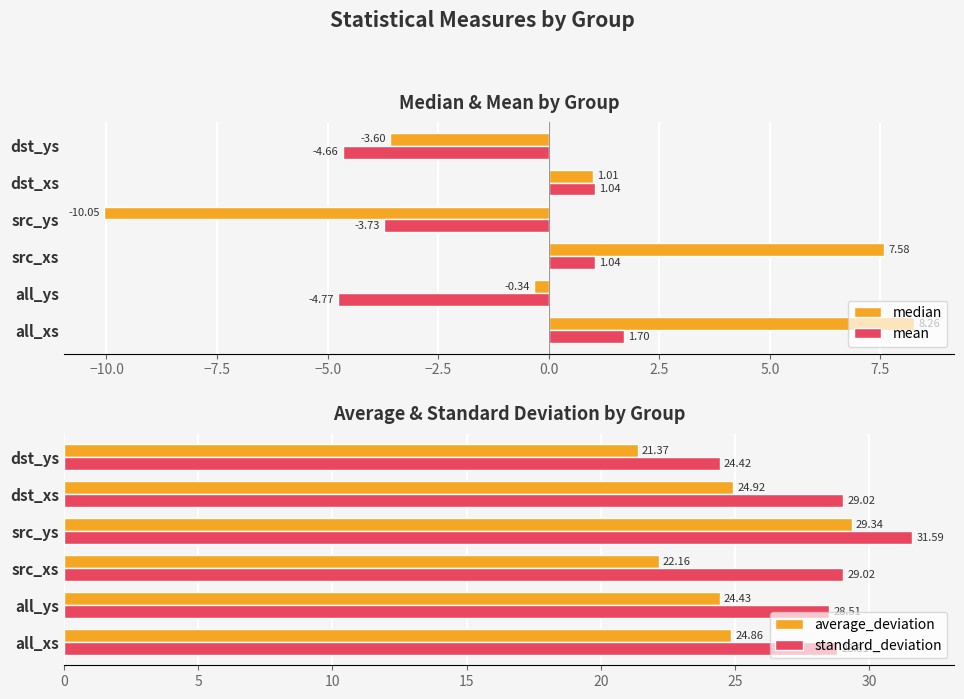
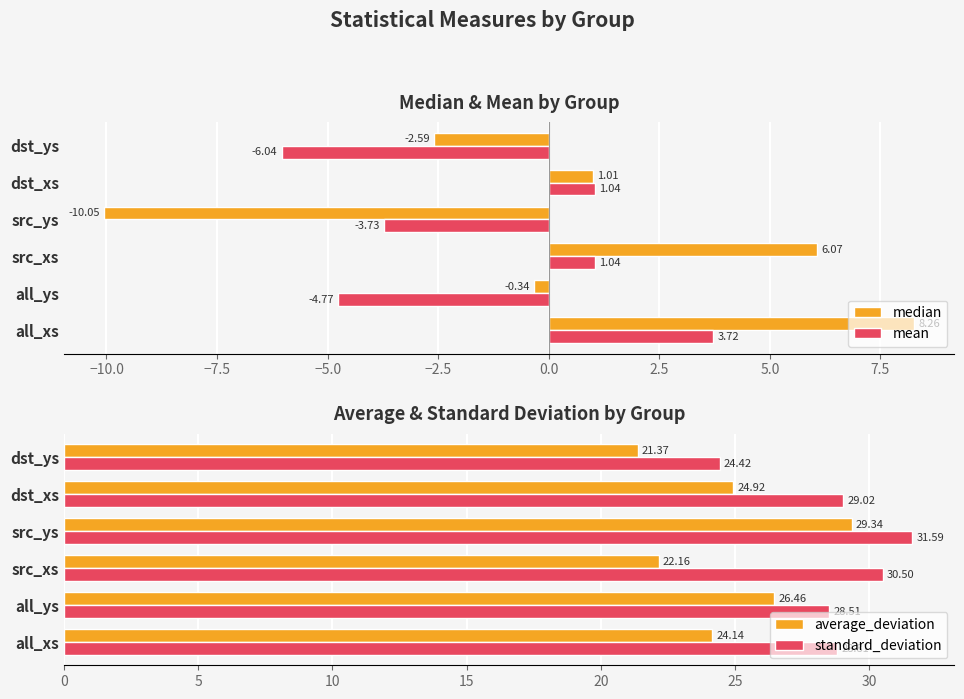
Median & Mean by Group, median, dst_ys: -3.60 -> -2.59
Median & Mean by Group, mean, dst_ys: -4.66 -> -6.04
Median & Mean by Group, median, src_xs: 7.58 -> 6.07
Median & Mean by Group, mean, all_xs: 1.70 -> 3.72
Average & Standard Deviation by Group, standard_deviation, src_xs: 29.02 -> 30.50
Average & Standard Deviation by Group, average_deviation, all_ys: 24.43 -> 26.46
Average & Standard Deviation by Group, average_deviation, all_xs: 24.86 -> 24.14
